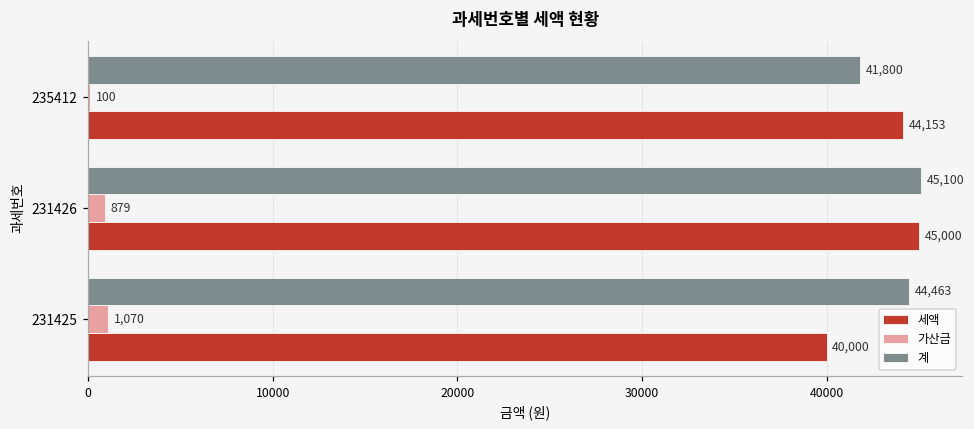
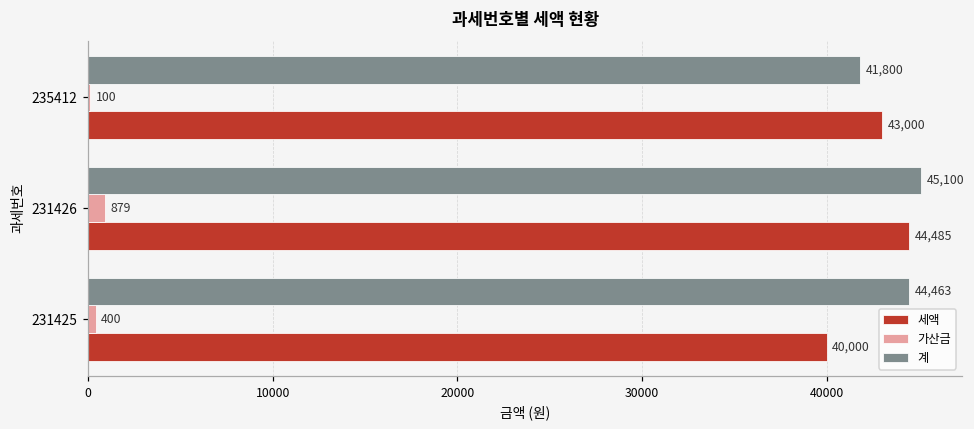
세액, 235412: 44,153 -> 43,000
세액, 231426: 45,000 -> 44,485
가산금, 231425: 1,070 -> 400
